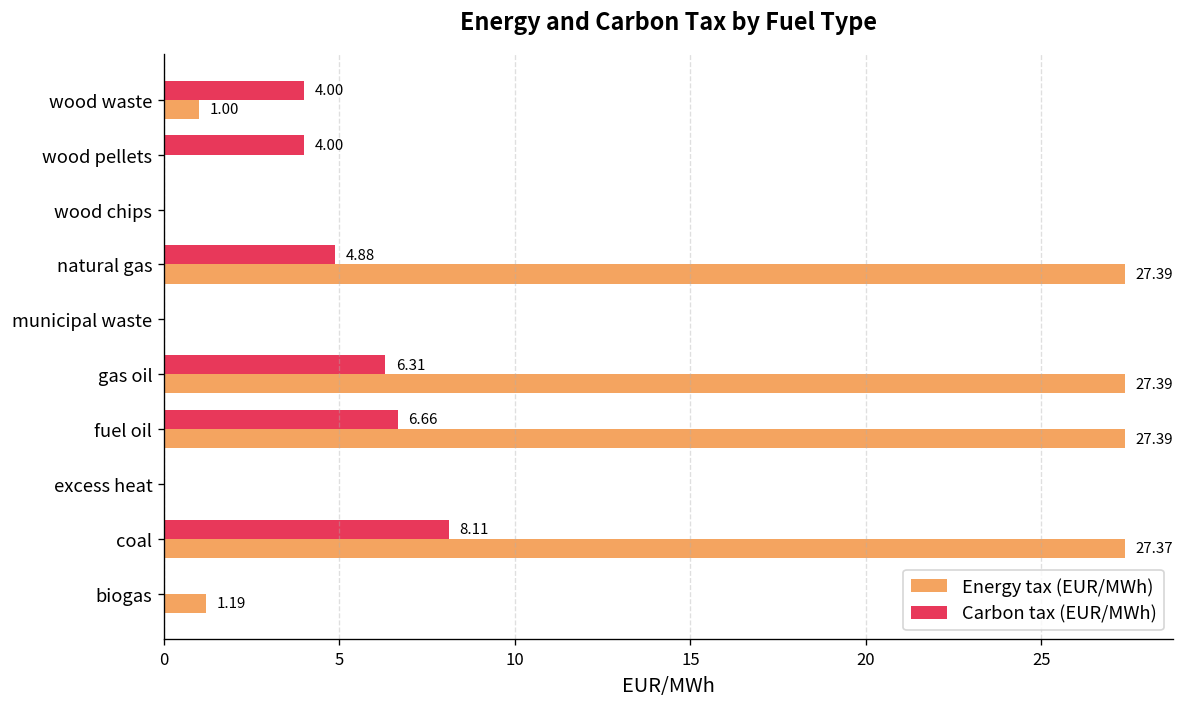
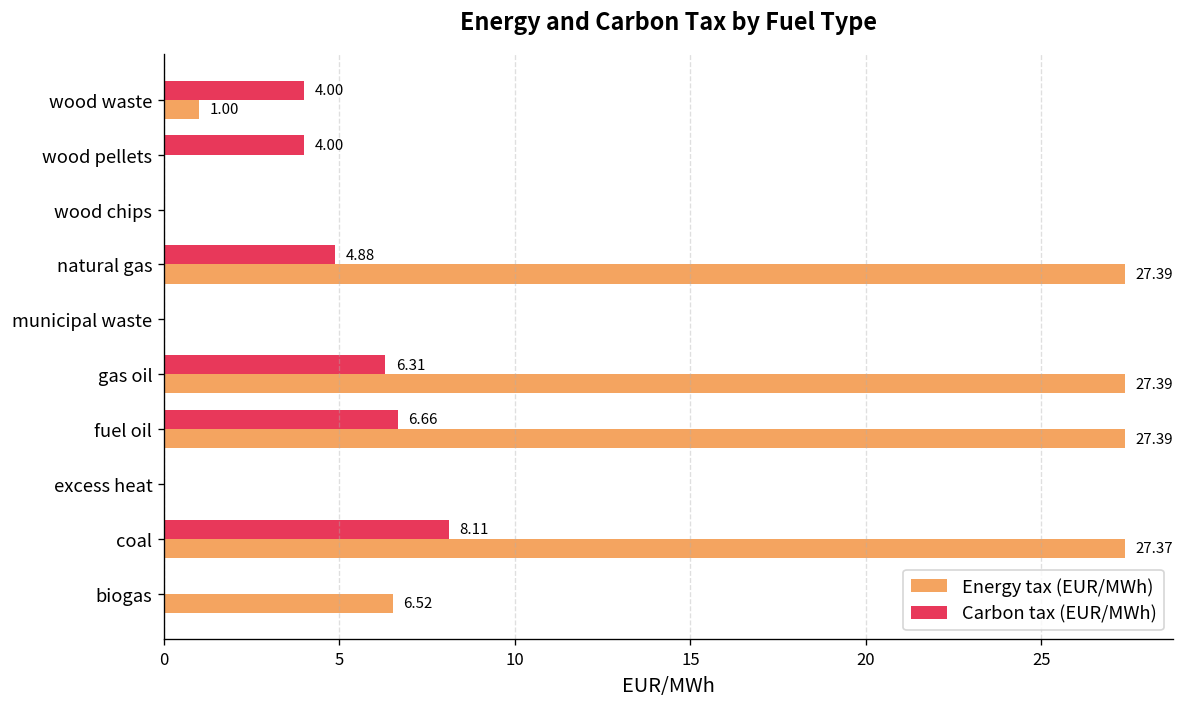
Energy tax (EUR/MWh), biogas: 1.19 -> 6.52
